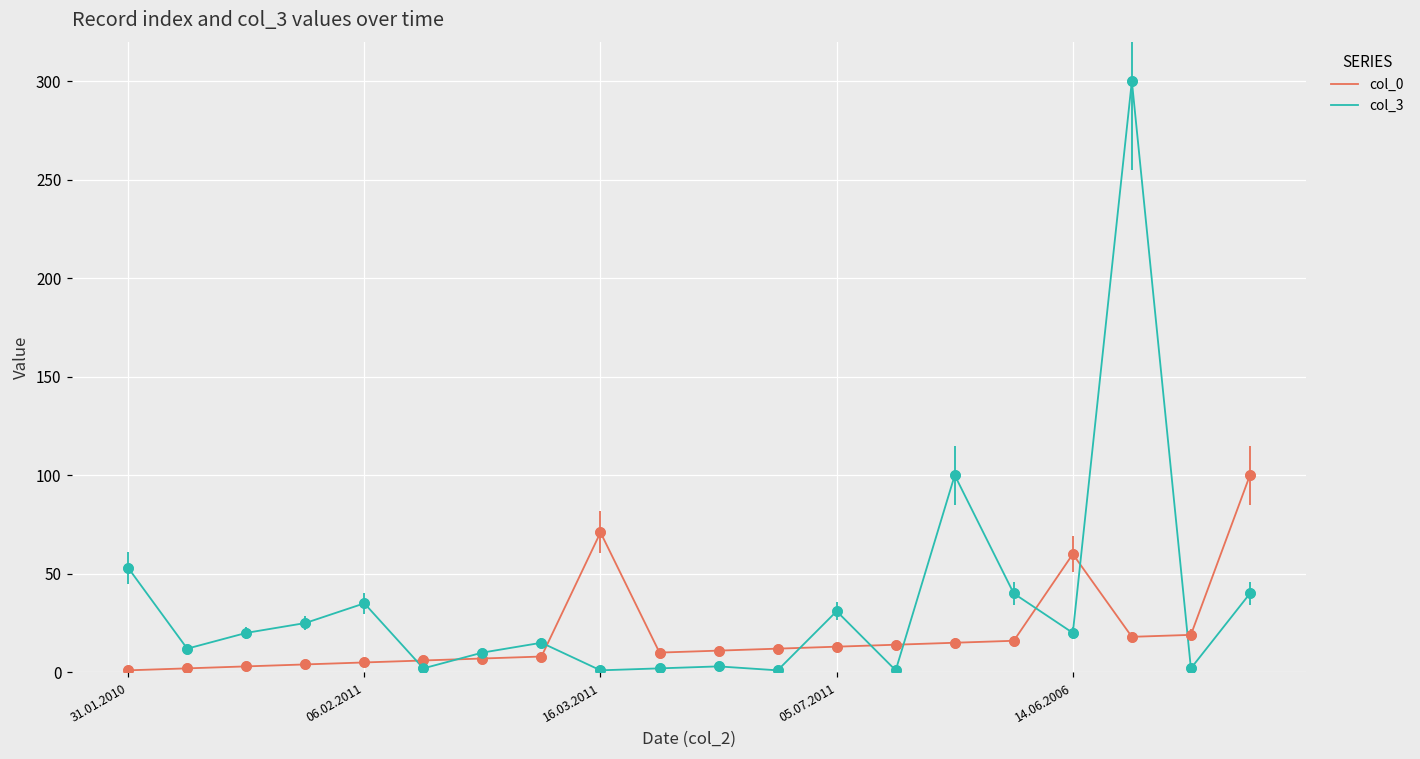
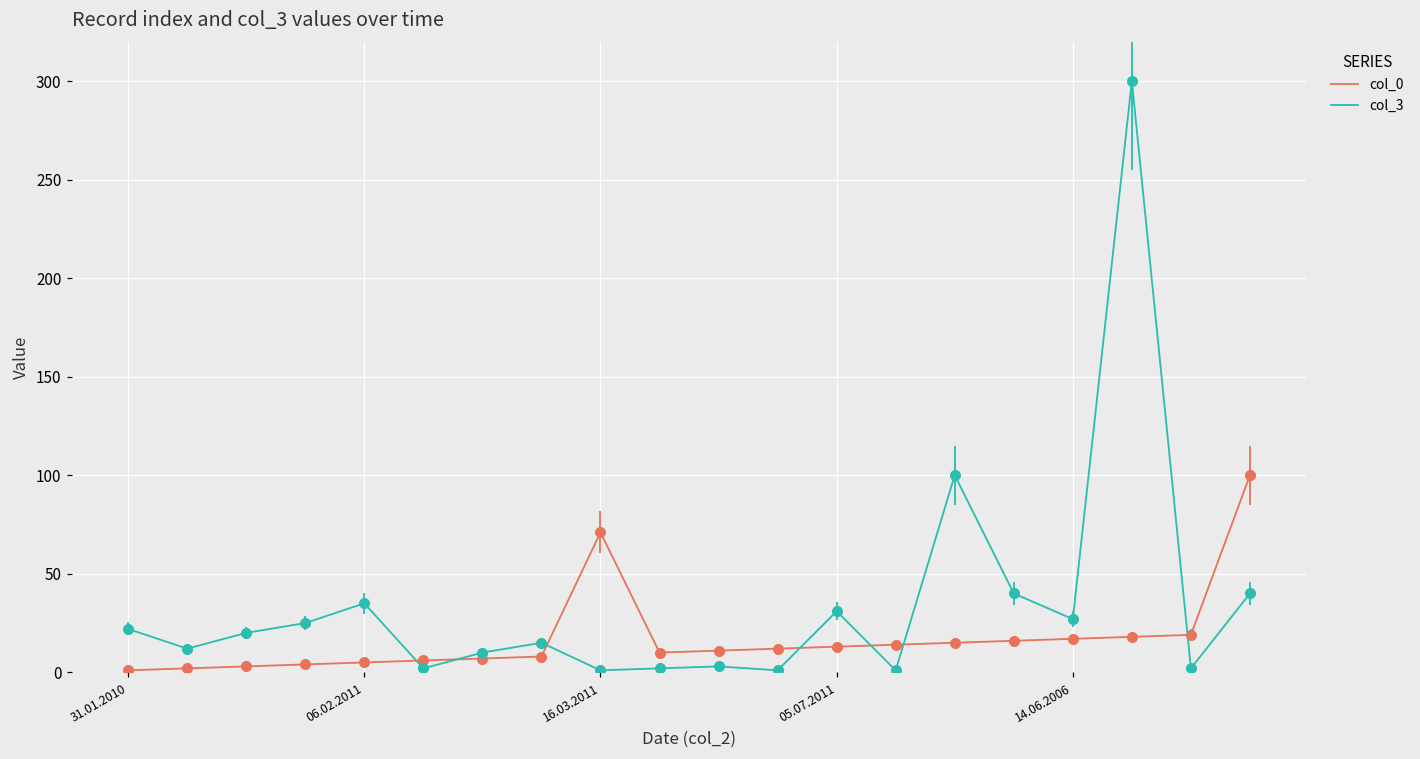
col_3, 31.01.2010: 53 -> 22
col_0, 14.06.2006: 60 -> 17
col_3, 14.06.2006: 20 -> 27
